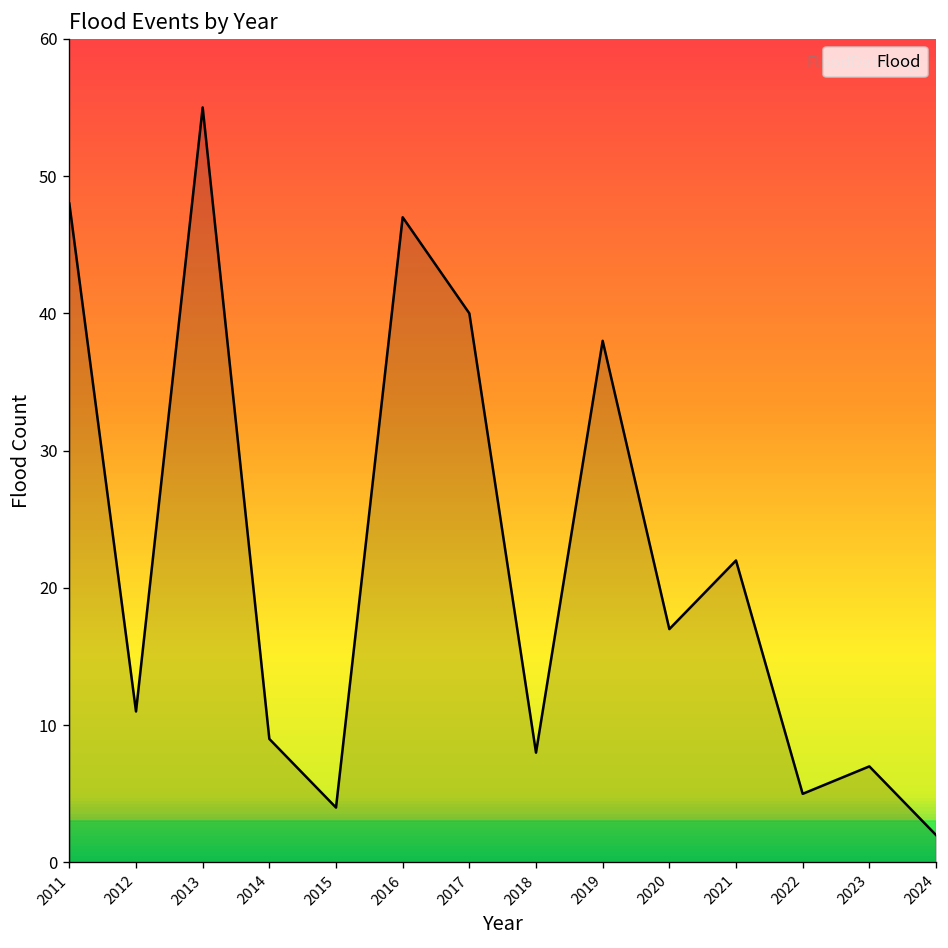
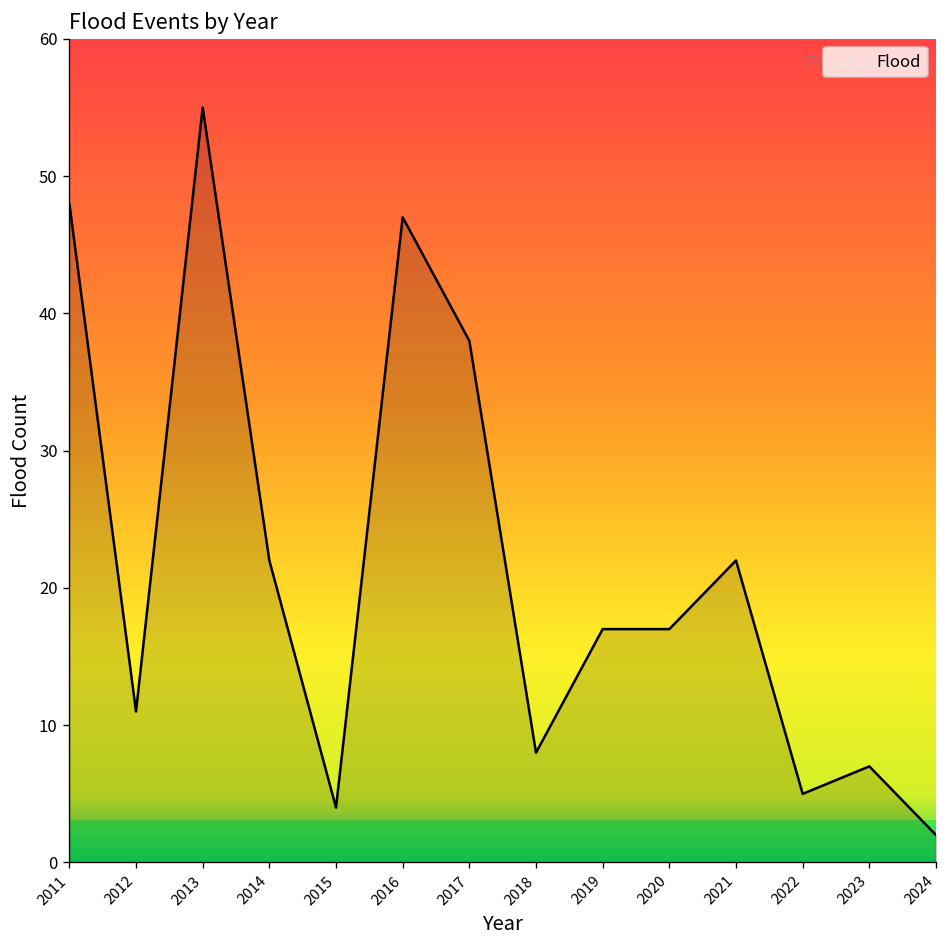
2014: 9 -> 22
2017: 40 -> 38
2019: 38 -> 17
